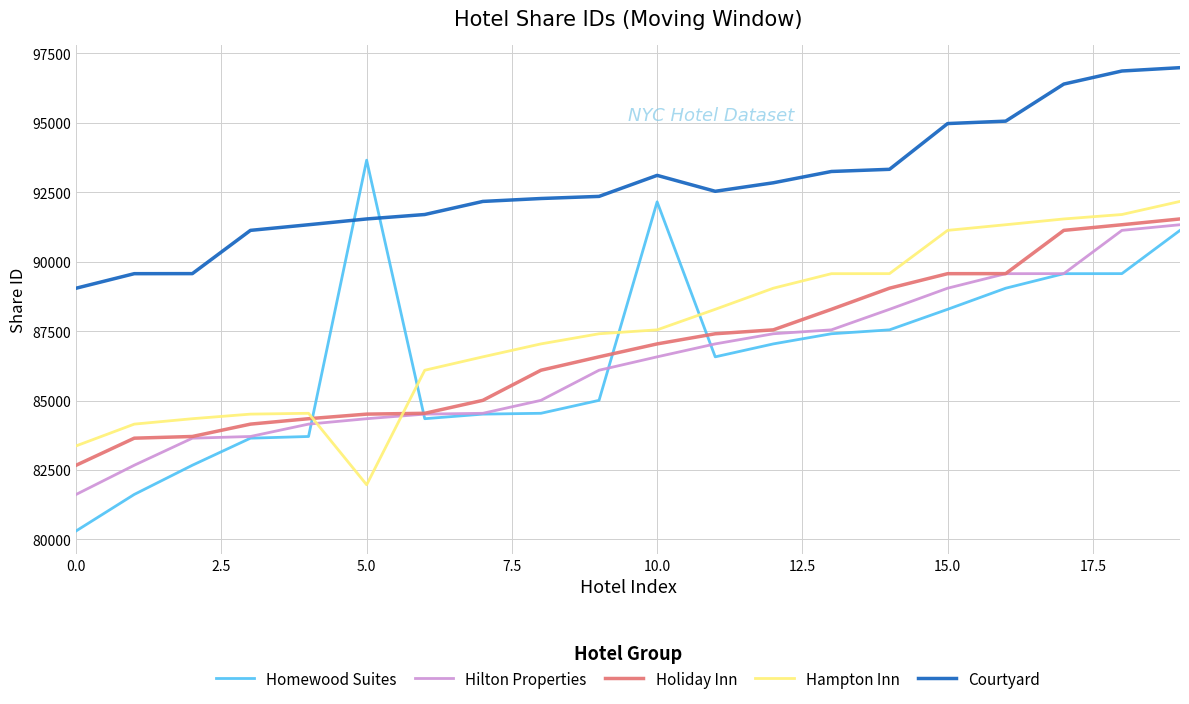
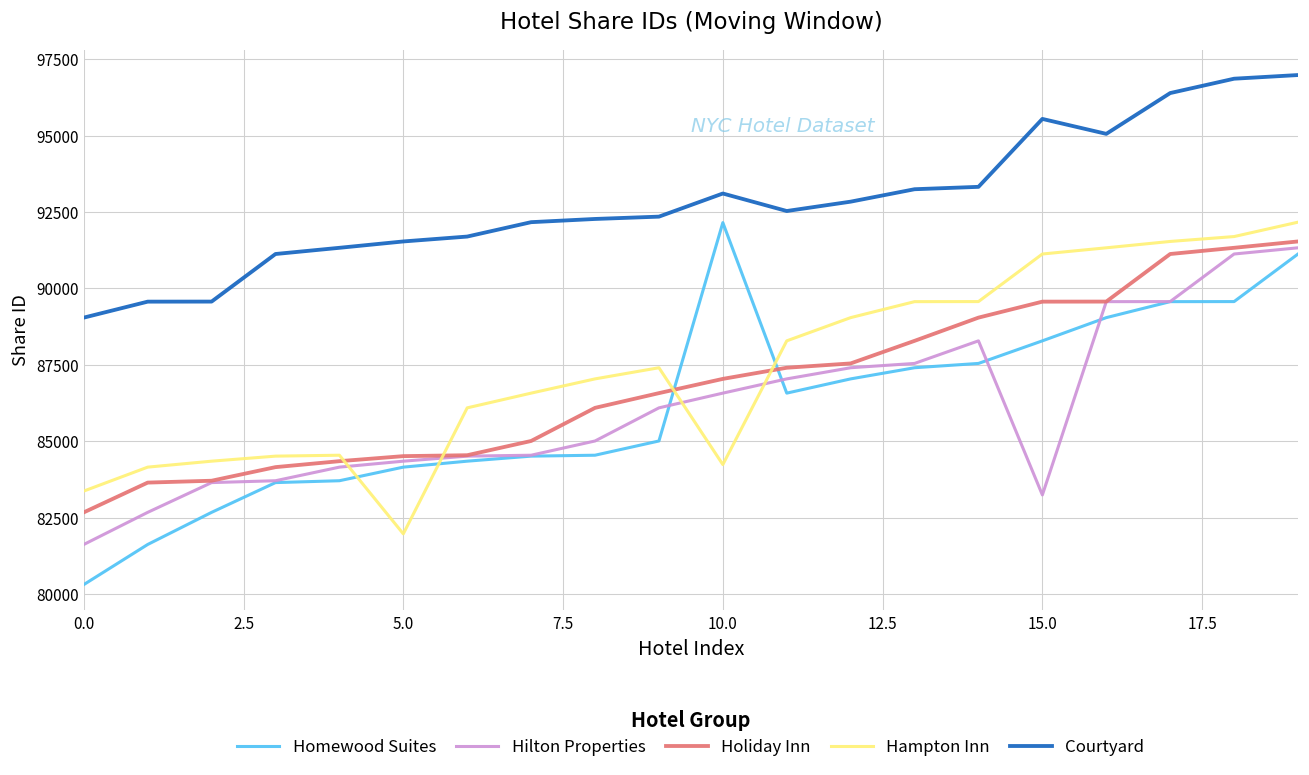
Homewood Suites, 5.0: 93700 -> 84200
Hampton Inn, 10.0: 87500 -> 84200
Hilton Properties, 15.0: 89000 -> 83200
Courtyard, 15.0: 95000 -> 95500
